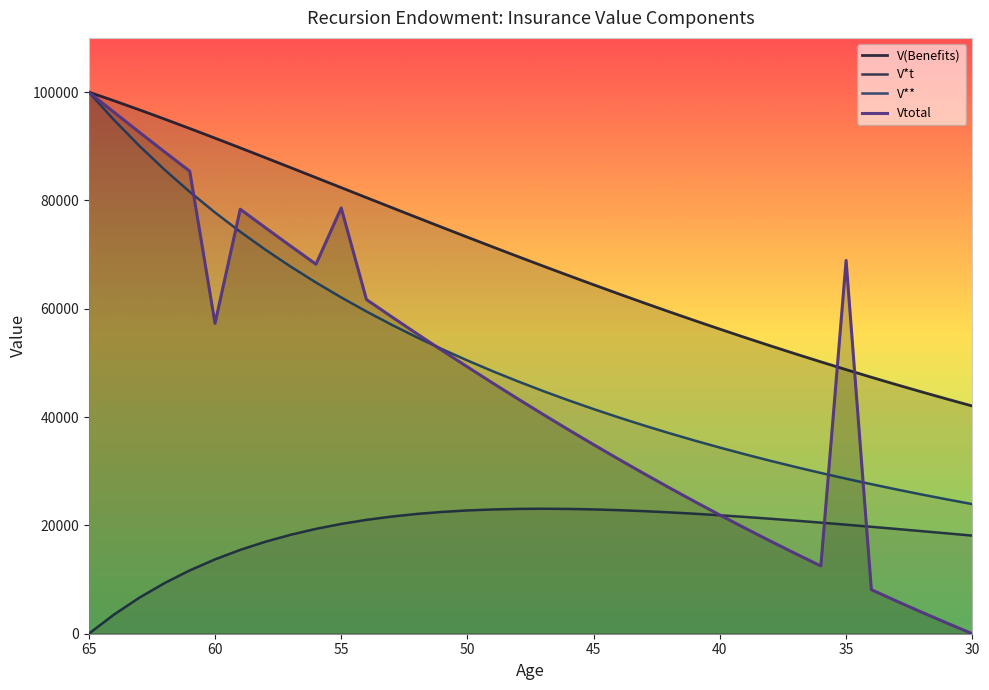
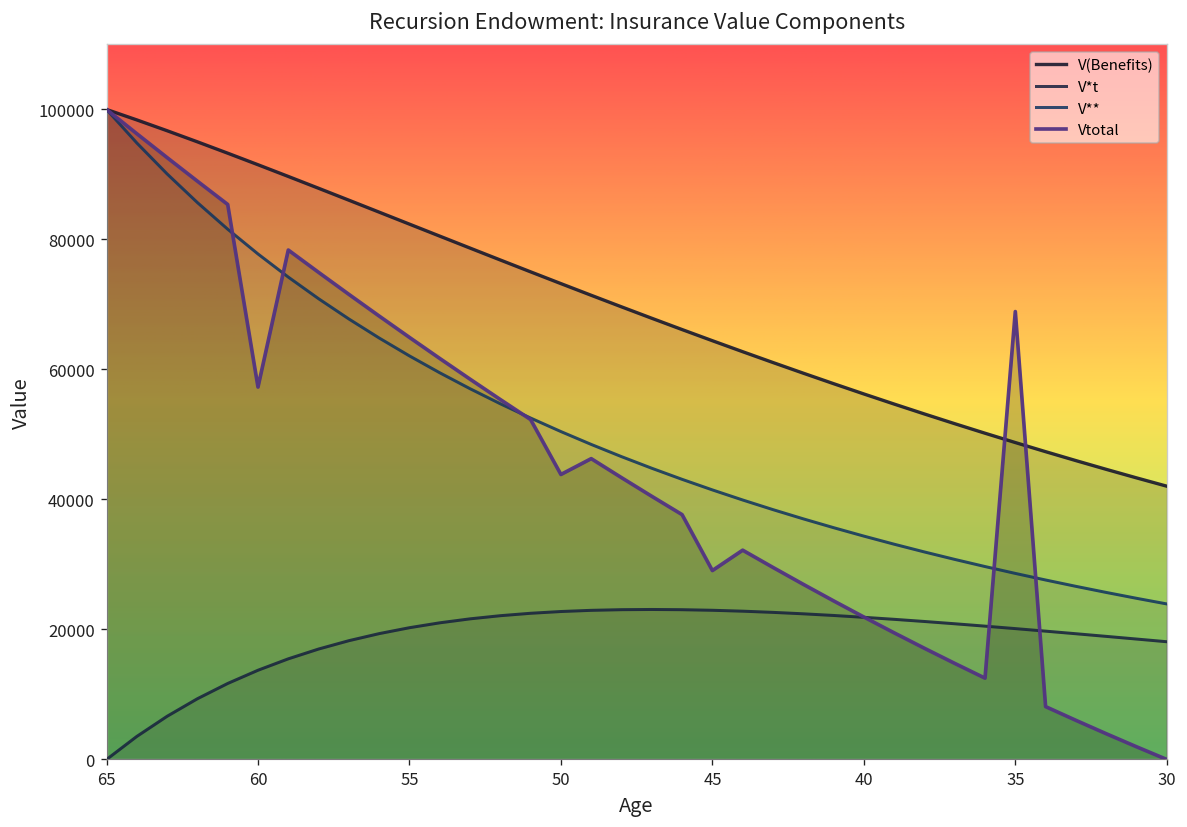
Vtotal, 55: 79000 -> 65000
Vtotal, 50: 49000 -> 44000
Vtotal, 45: 35000 -> 29000
